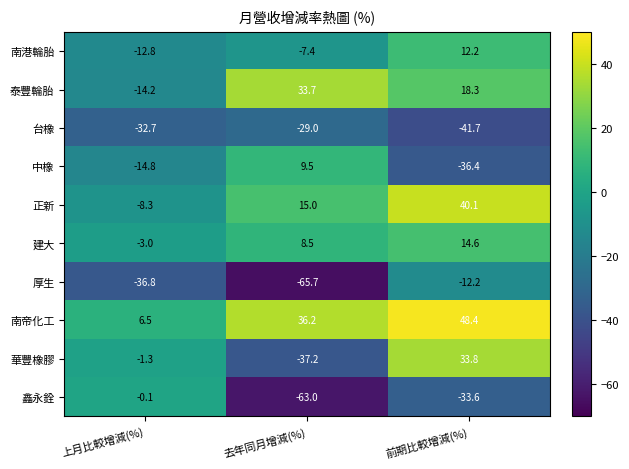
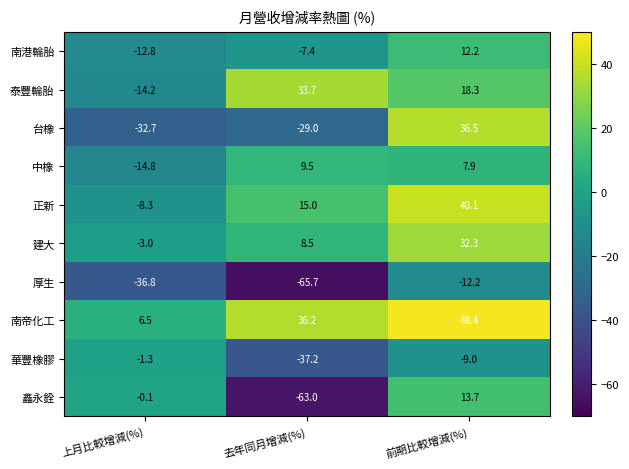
台橡, 前期比較增減(%): -41.7 -> 36.5
中橡, 前期比較增減(%): -36.4 -> 7.9
建大, 前期比較增減(%): 14.6 -> 32.3
華豐橡膠, 前期比較增減(%): 33.8 -> -9.0
鑫永銓, 前期比較增減(%): -33.6 -> 13.7
